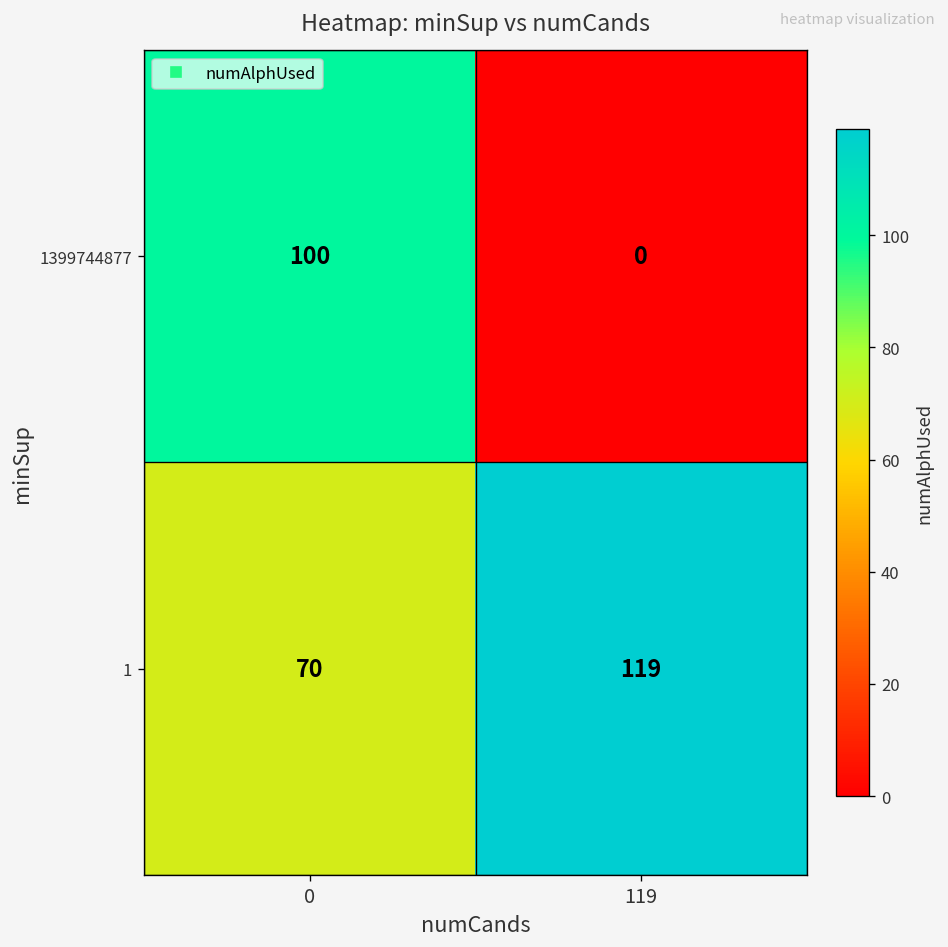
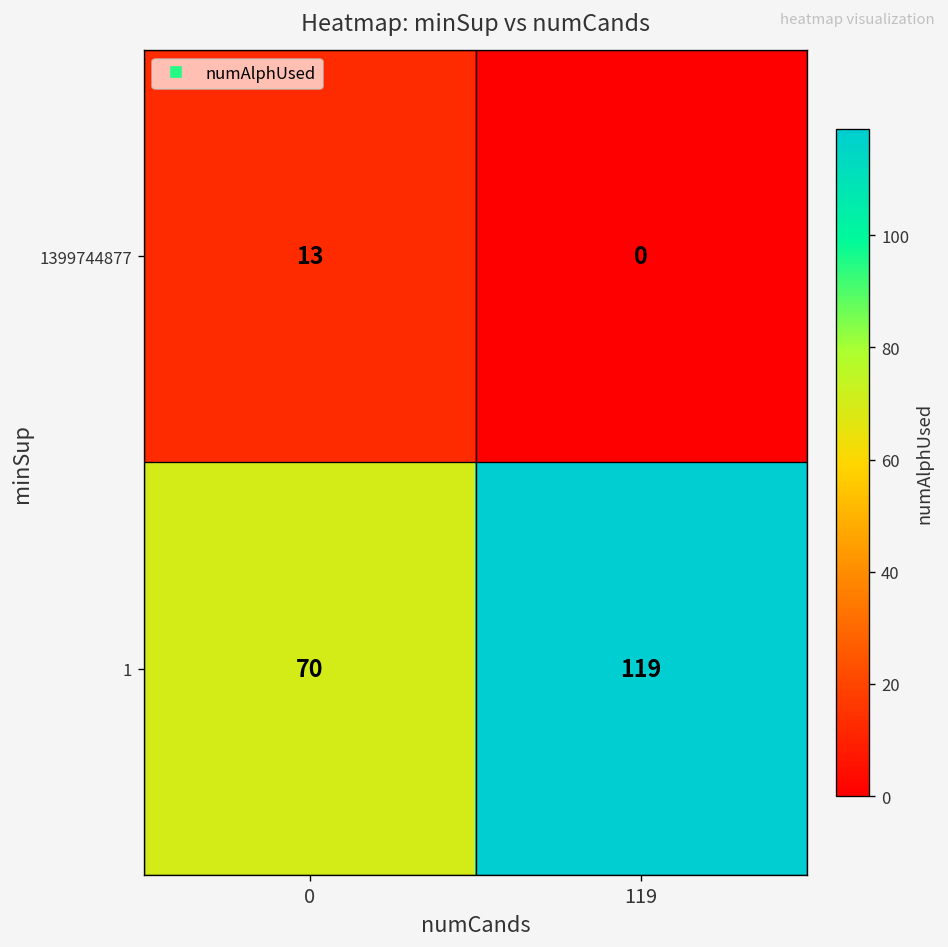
1399744877, 0: 100 -> 13
